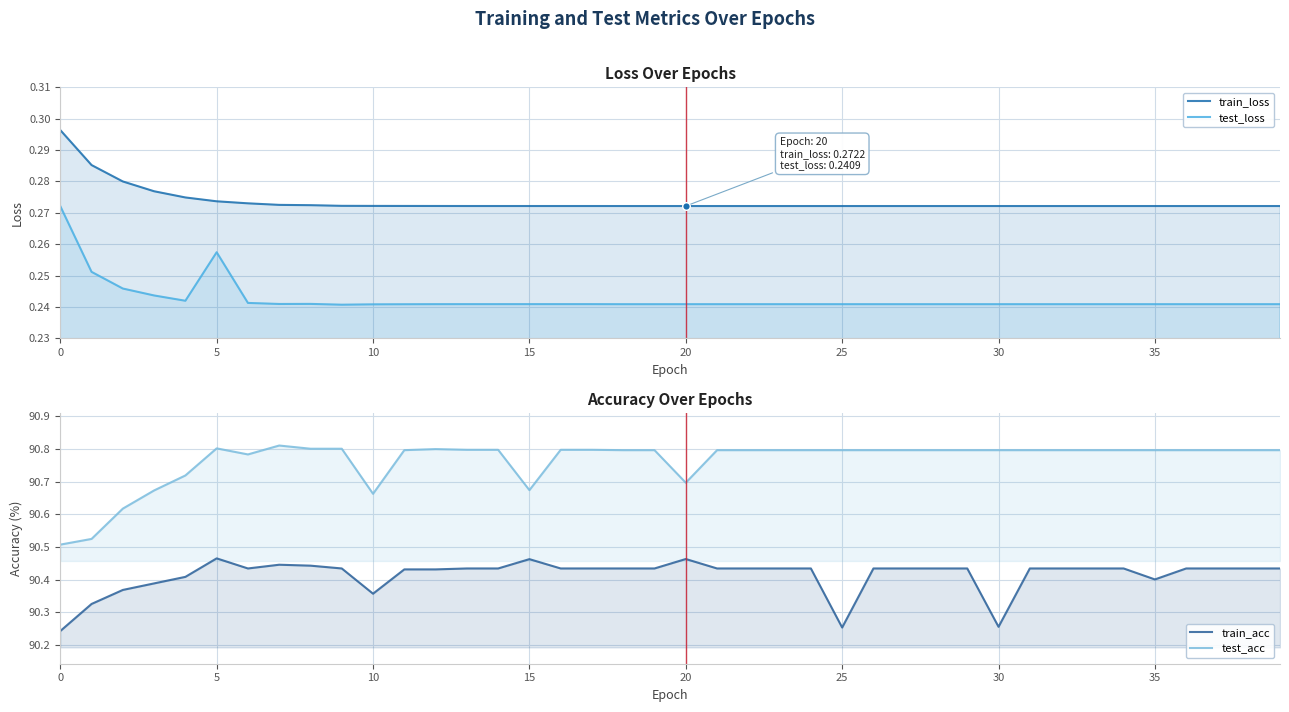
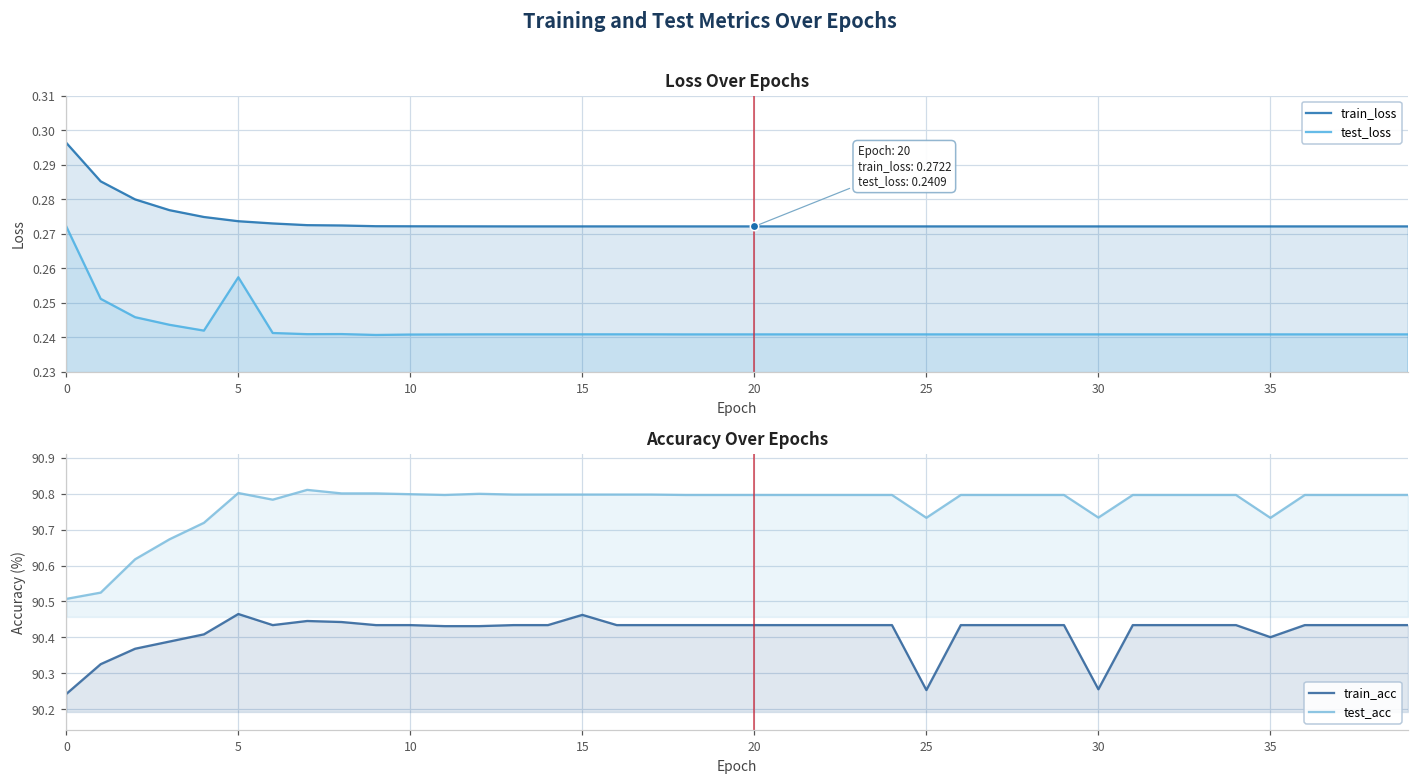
Accuracy Over Epochs, train_acc, 10: 90.36 -> 90.43
Accuracy Over Epochs, test_acc, 10: 90.66 -> 90.80
Accuracy Over Epochs, test_acc, 15: 90.67 -> 90.80
Accuracy Over Epochs, train_acc, 20: 90.46 -> 90.43
Accuracy Over Epochs, test_acc, 20: 90.70 -> 90.80
Accuracy Over Epochs, test_acc, 25: 90.80 -> 90.73
Accuracy Over Epochs, test_acc, 30: 90.80 -> 90.73
Accuracy Over Epochs, test_acc, 35: 90.80 -> 90.73
